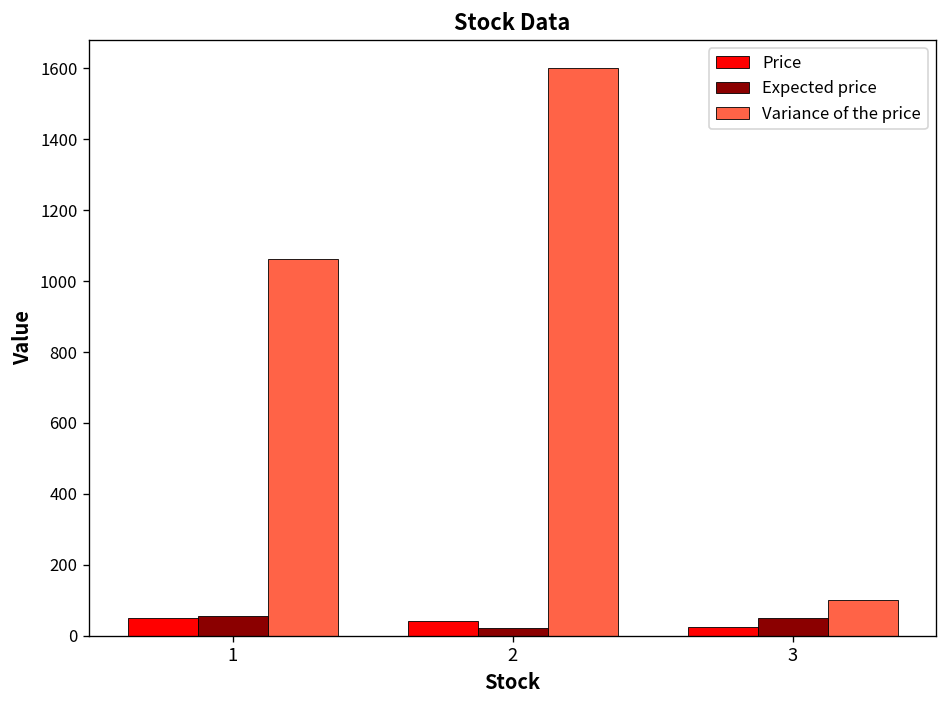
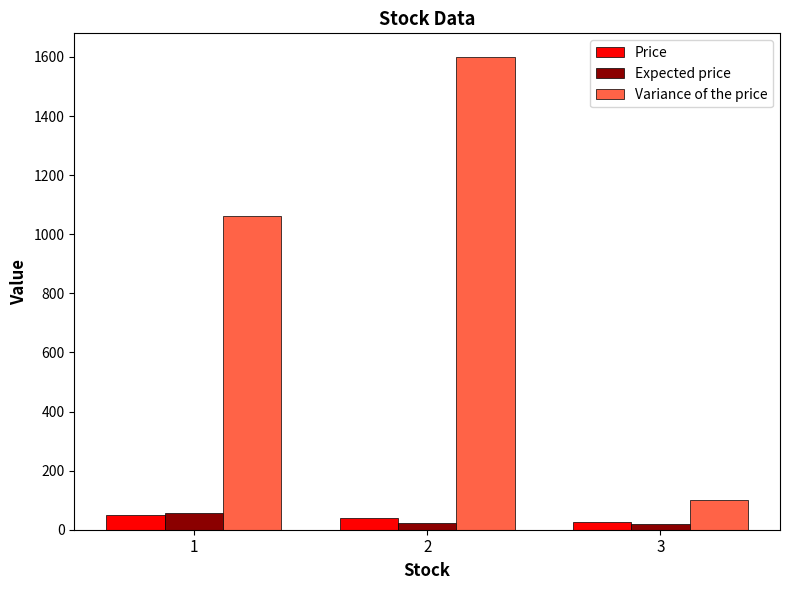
Expected price, 3: 50 -> 20
